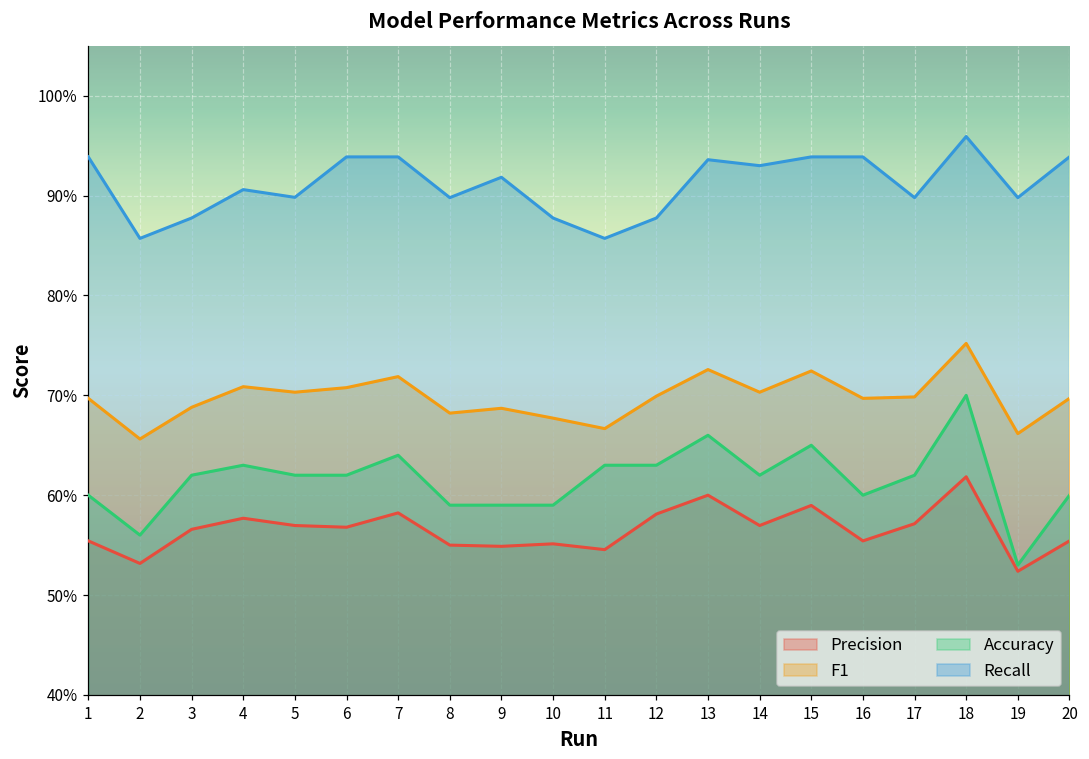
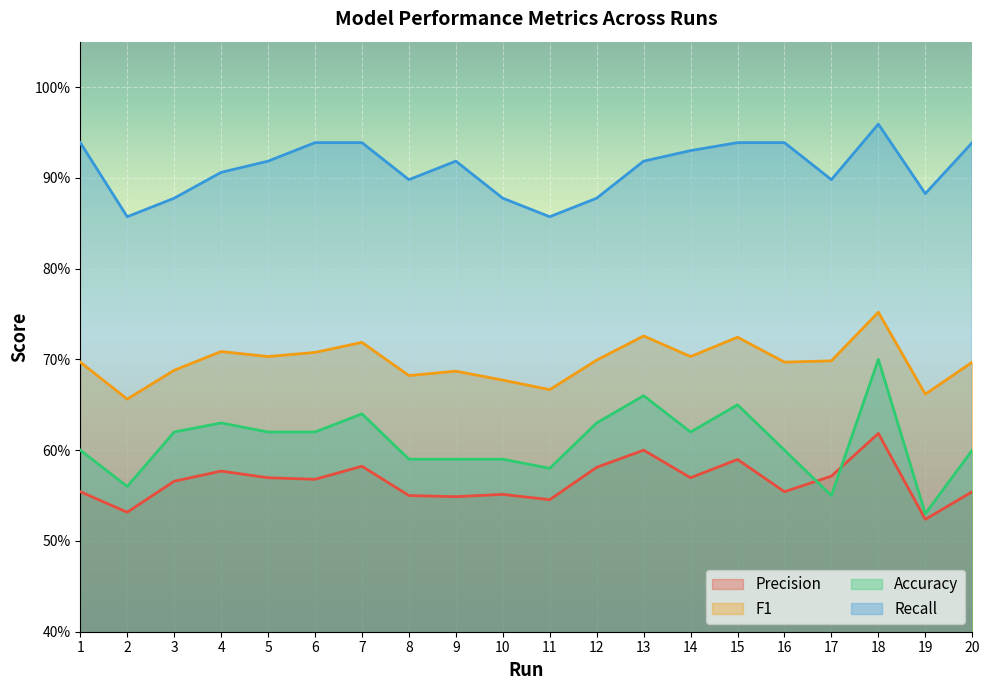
Recall, 5: 90% -> 92%
Accuracy, 11: 63% -> 58%
Recall, 13: 94% -> 92%
Accuracy, 17: 62% -> 55%
Recall, 19: 90% -> 88%
